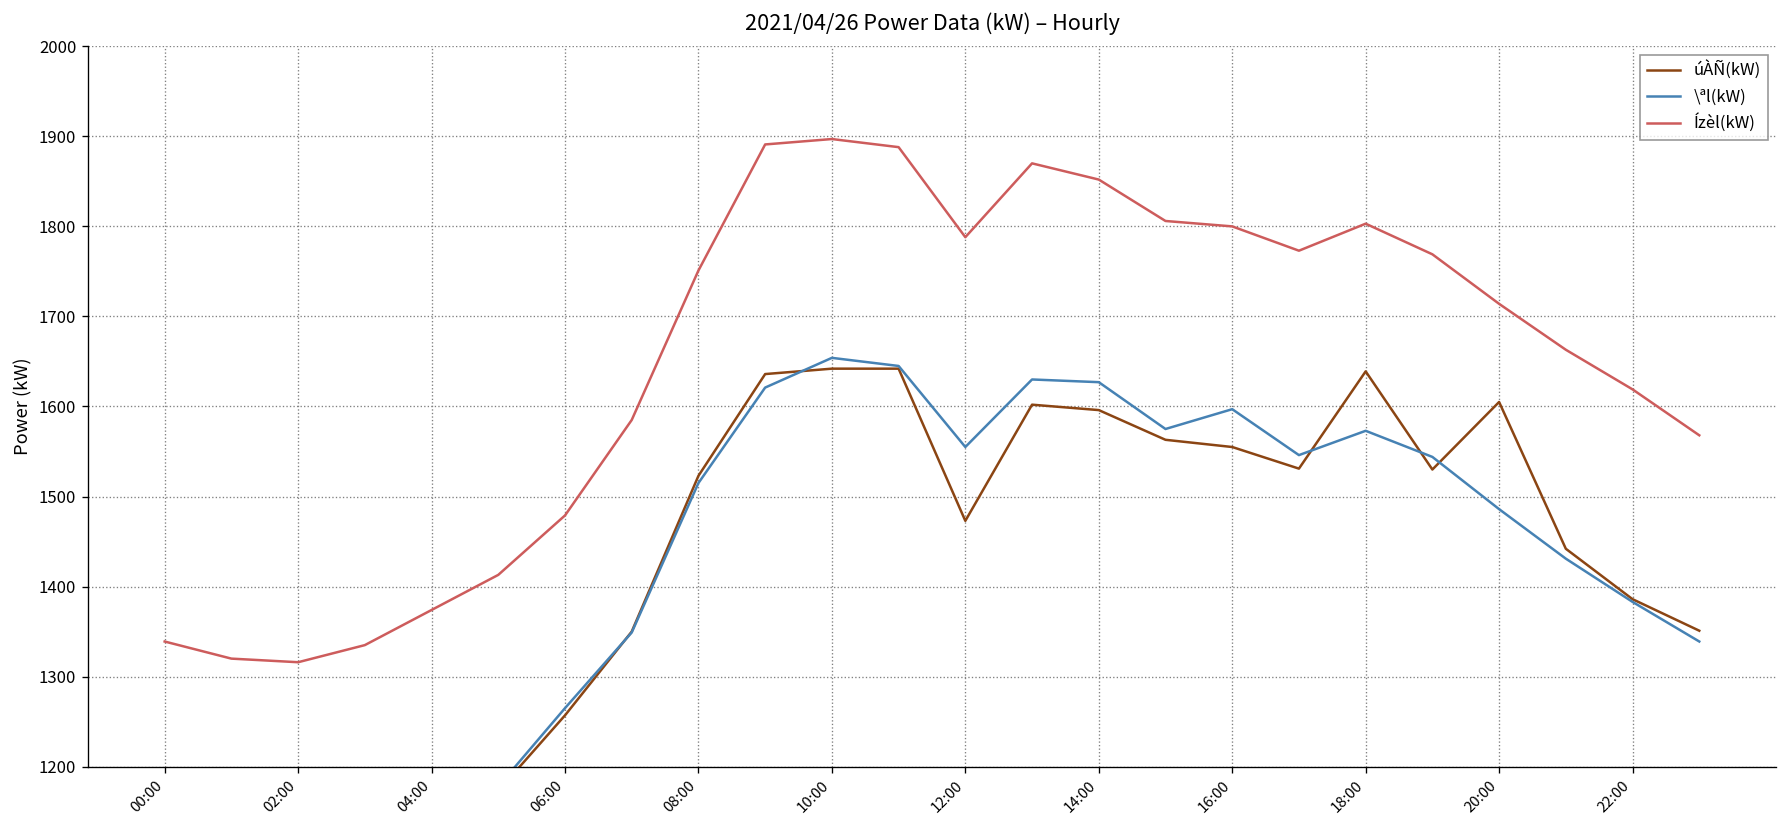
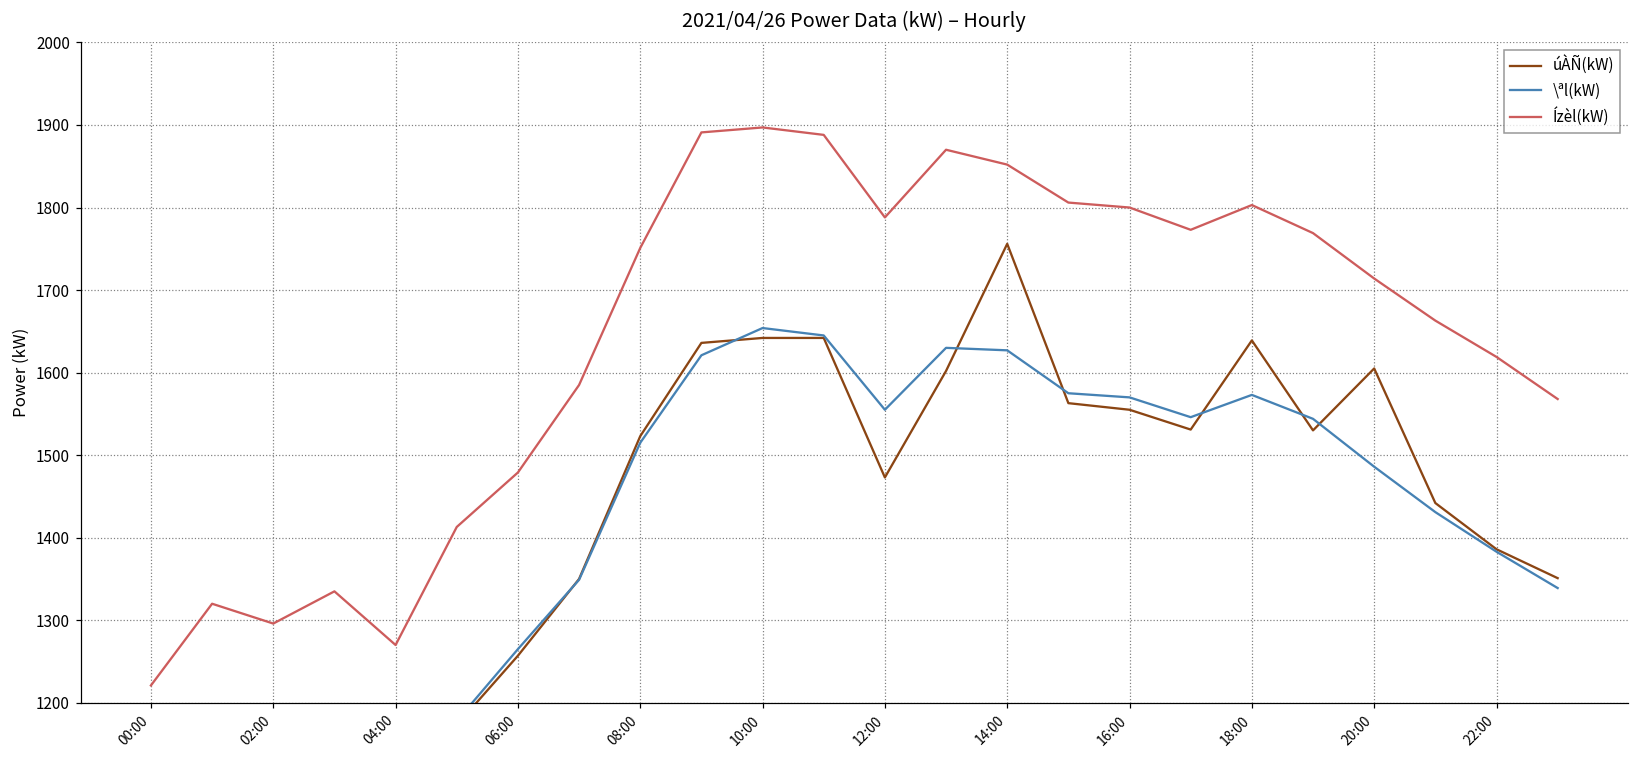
Ízèl(kW), 00:00: 1340 -> 1220
Ízèl(kW), 02:00: 1320 -> 1300
Ízèl(kW), 04:00: 1370 -> 1270
úÀÑ(kW), 14:00: 1600 -> 1760
\ªl(kW), 16:00: 1600 -> 1570
